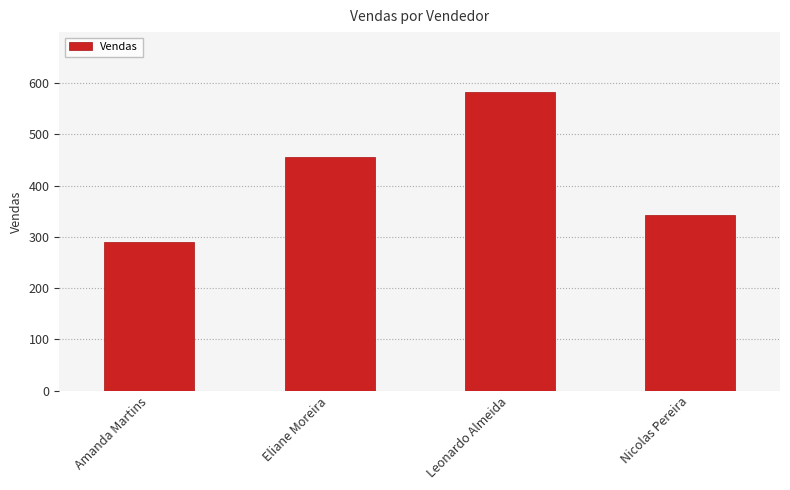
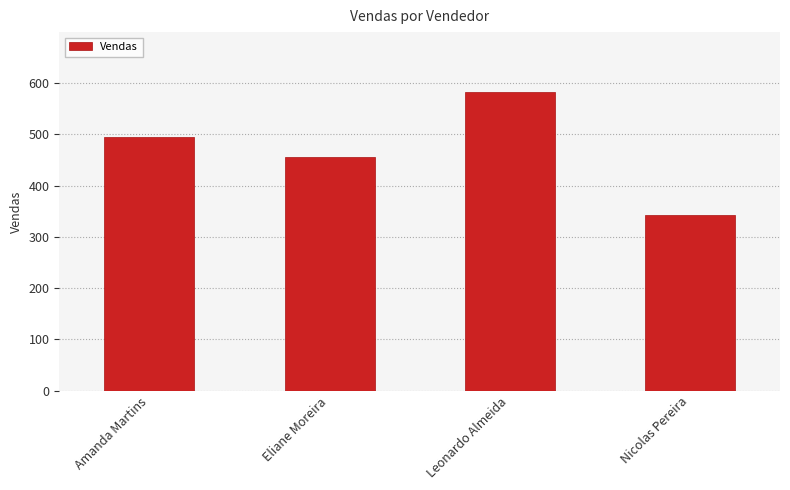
Amanda Martins: 290 -> 490
